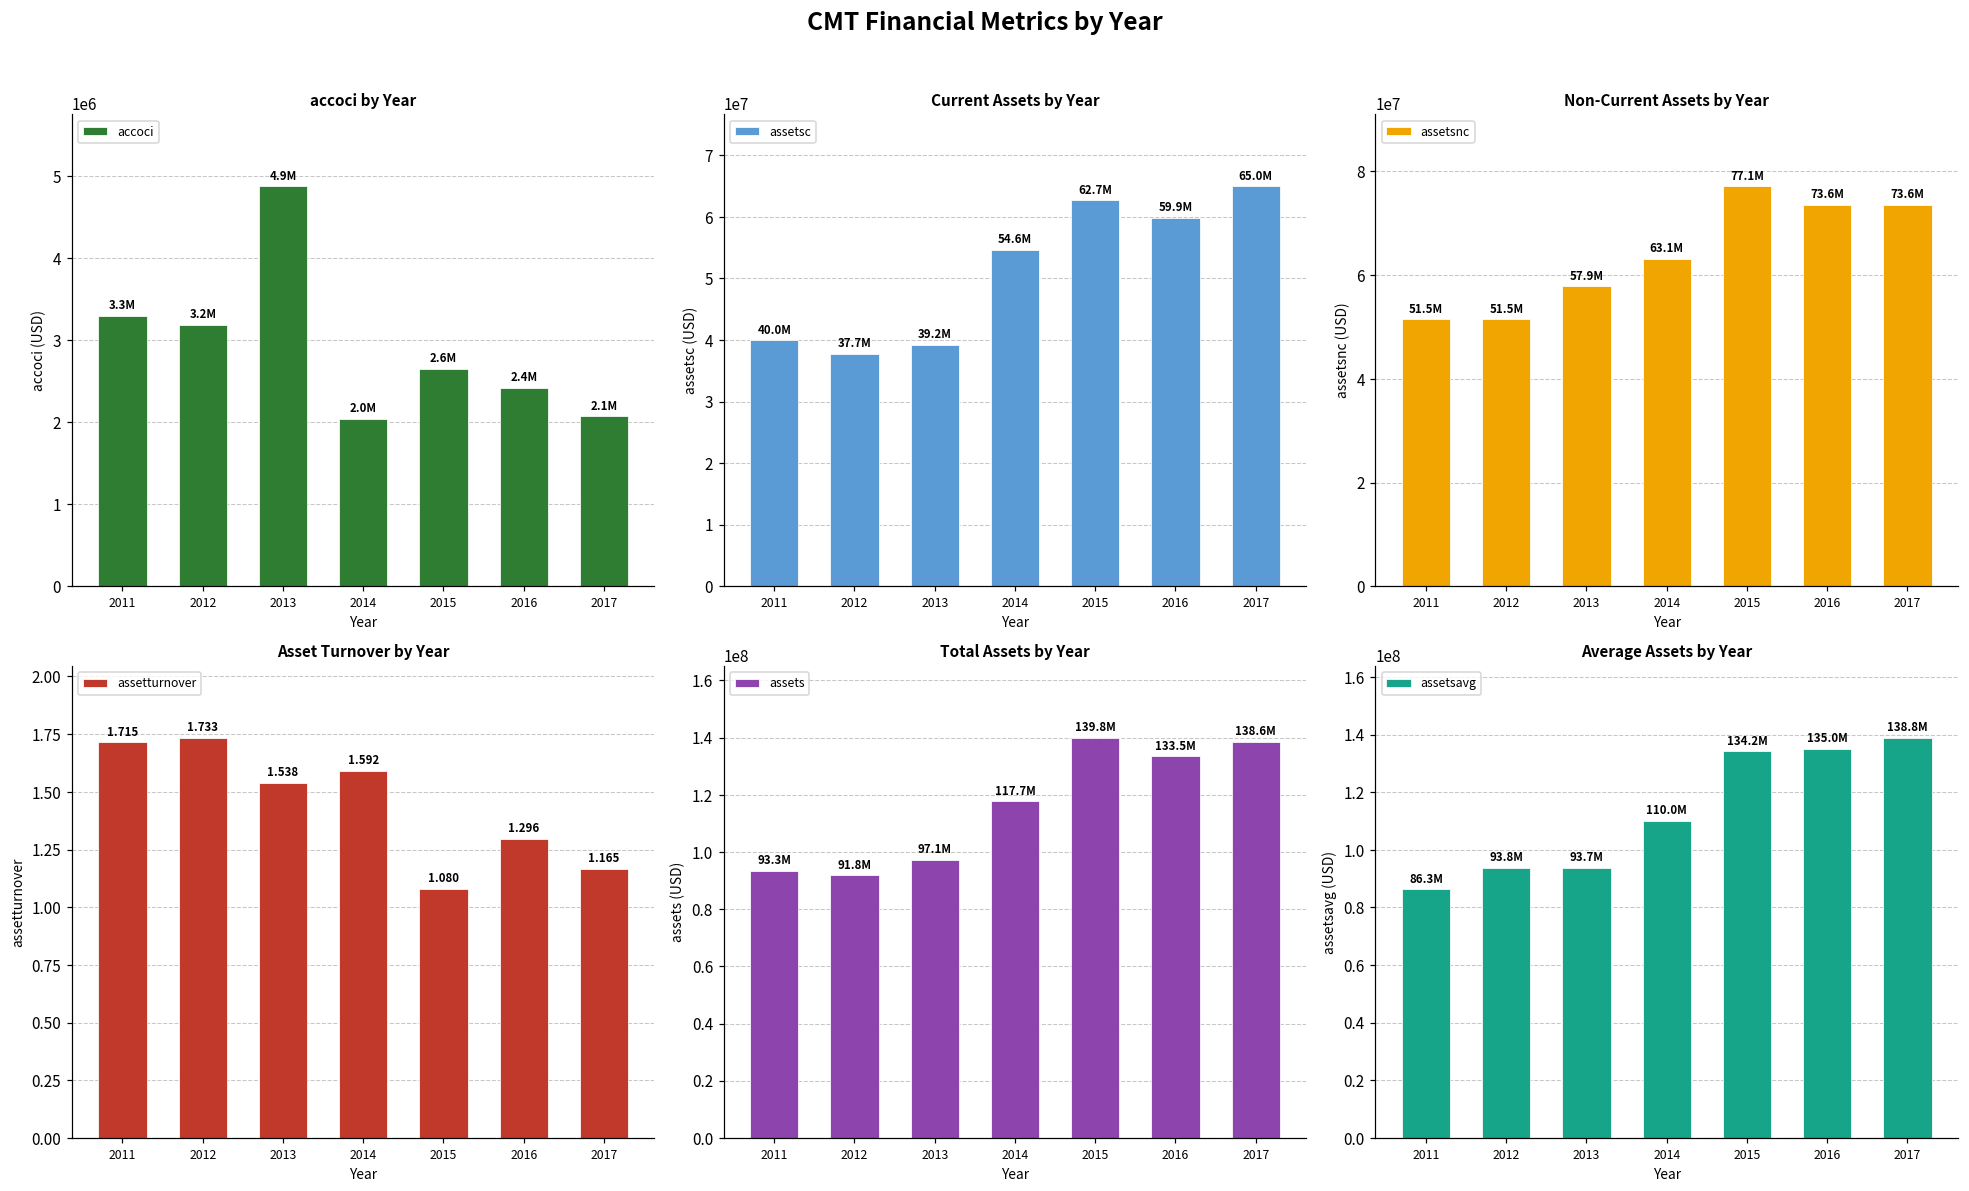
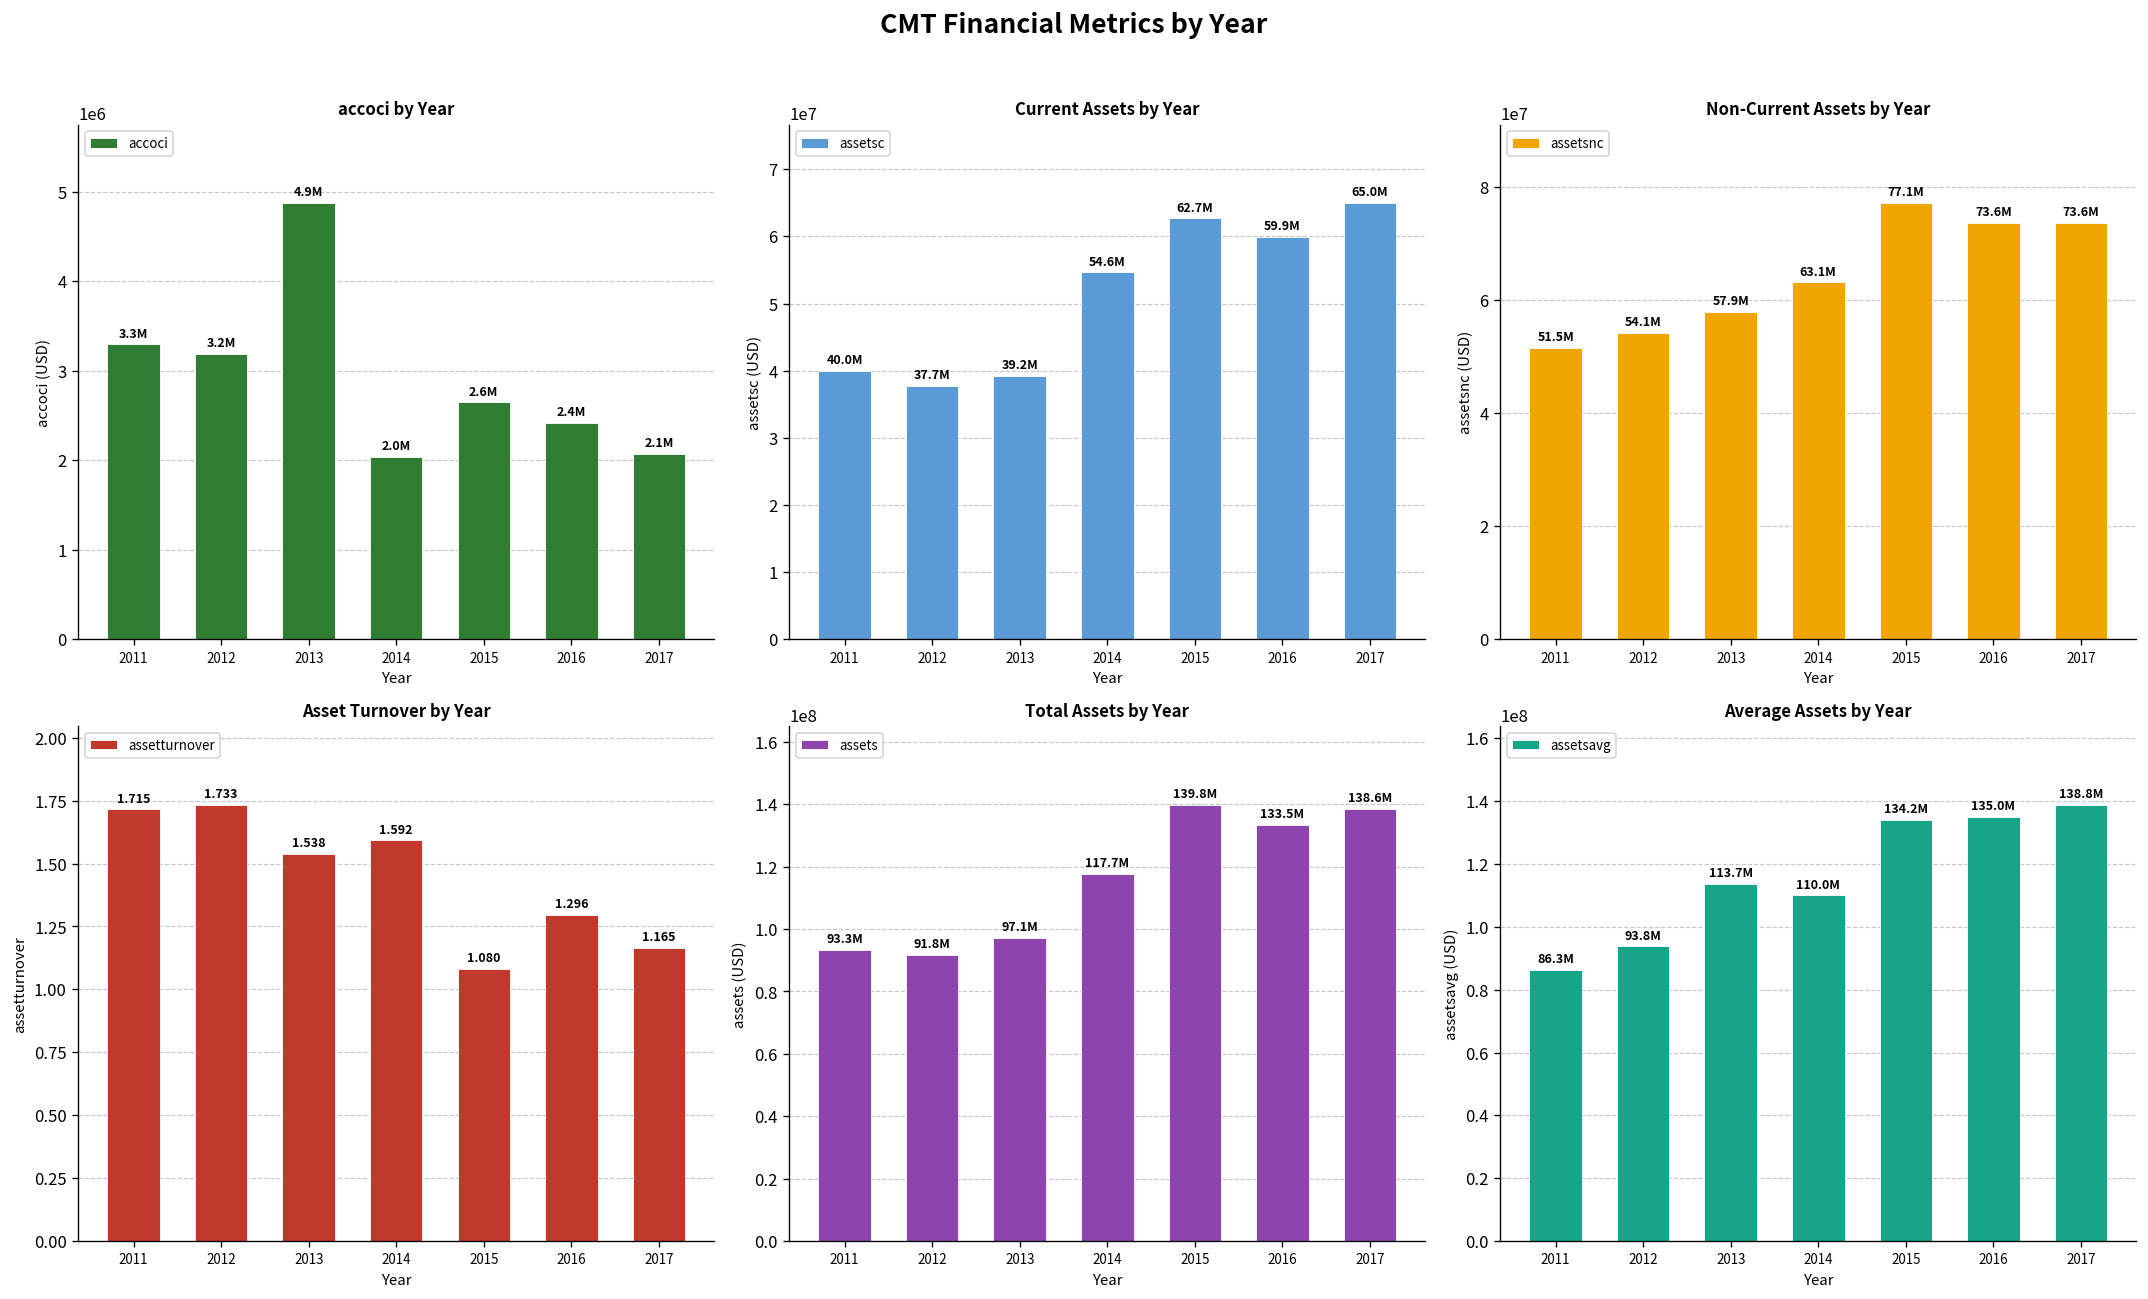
Non-Current Assets by Year, 2012: 51.5M -> 54.1M
Average Assets by Year, 2013: 93.7M -> 113.7M
